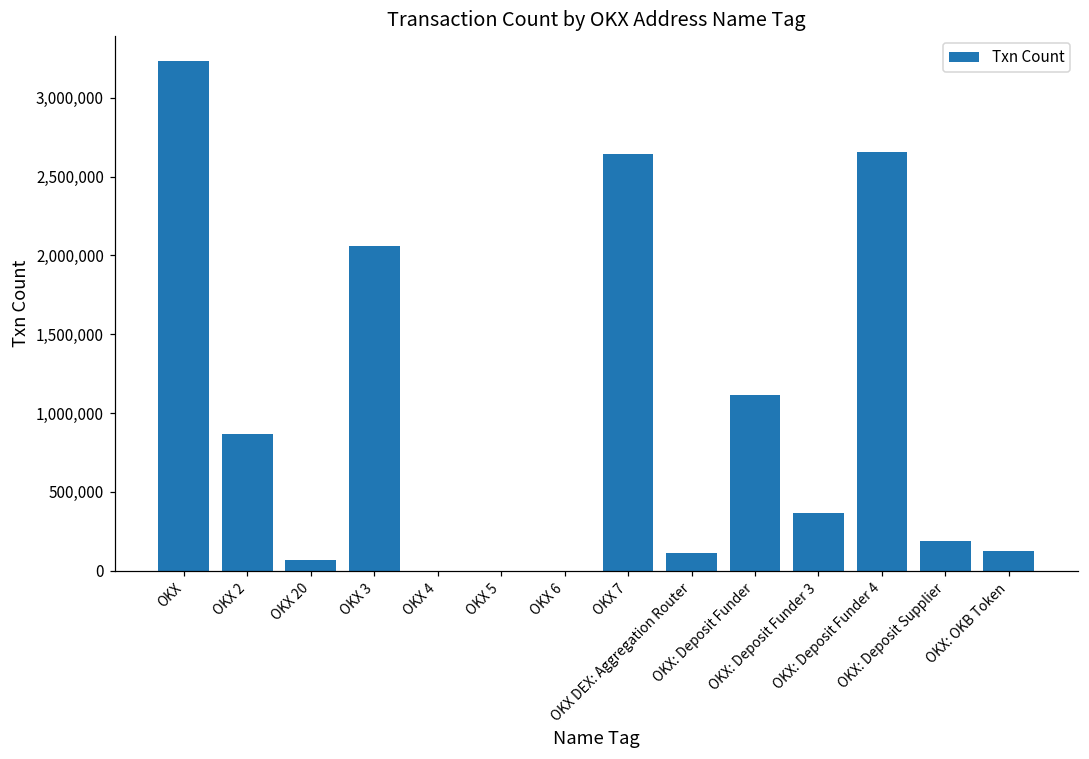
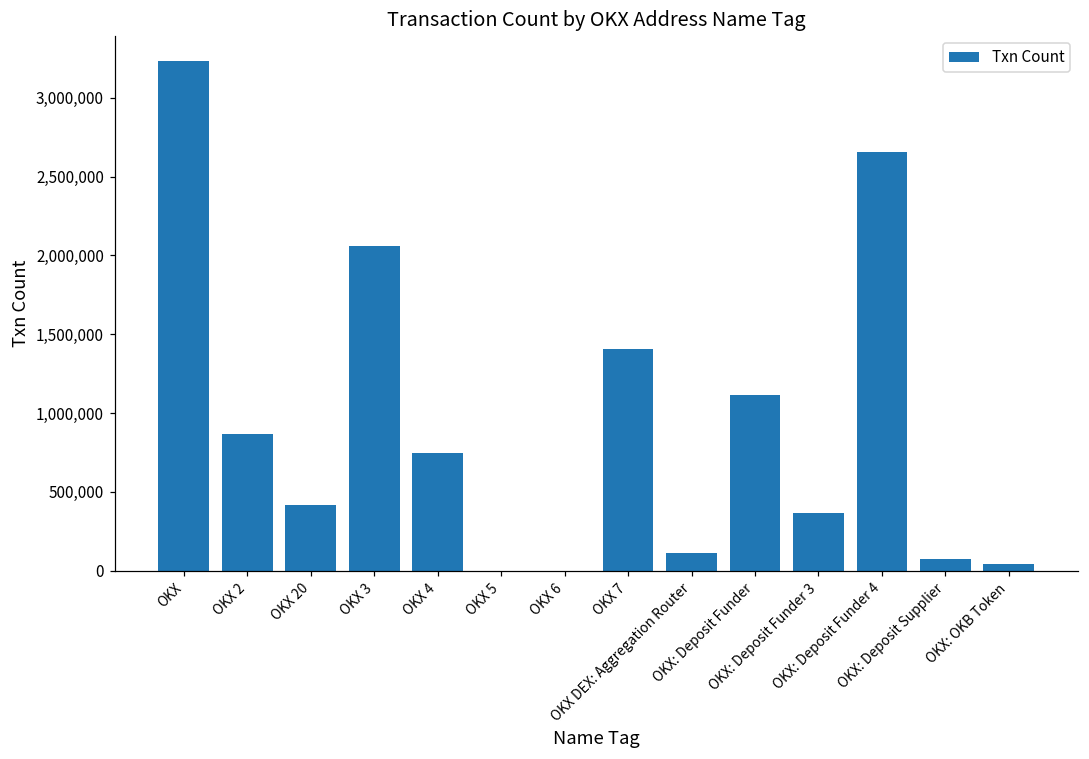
OKX 20: 70,000 -> 420,000
OKX 4: 0 -> 750,000
OKX 7: 2,640,000 -> 1,410,000
OKX: Deposit Supplier: 190,000 -> 70,000
OKX: OKB Token: 120,000 -> 40,000
